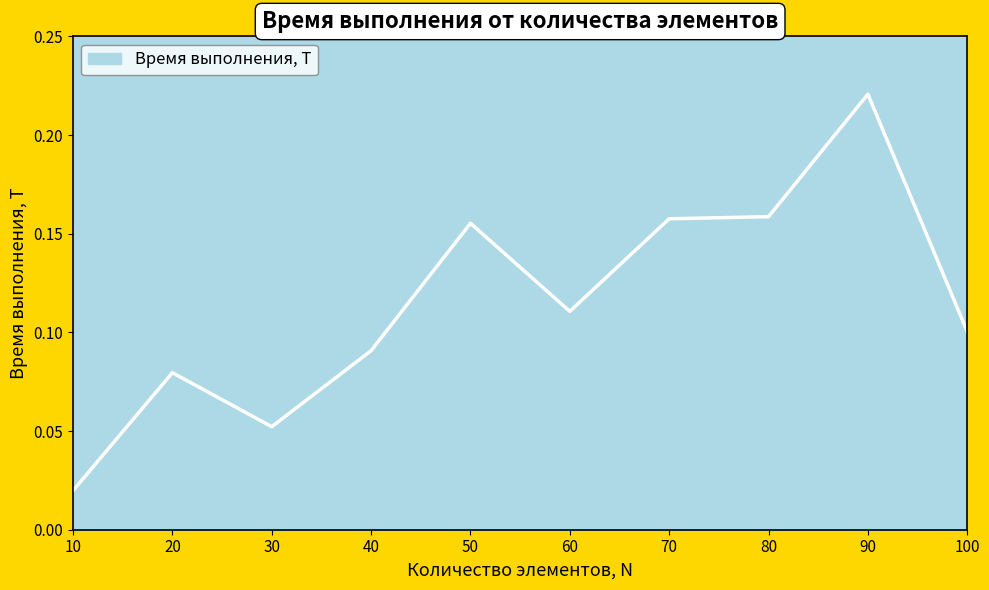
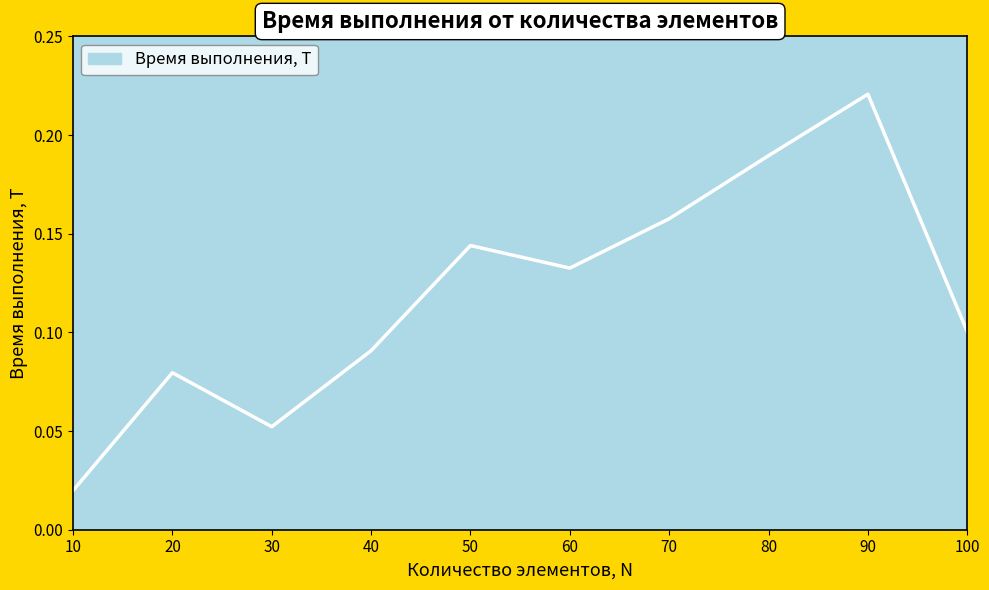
50: 0.155 -> 0.144
60: 0.111 -> 0.133
80: 0.159 -> 0.190
